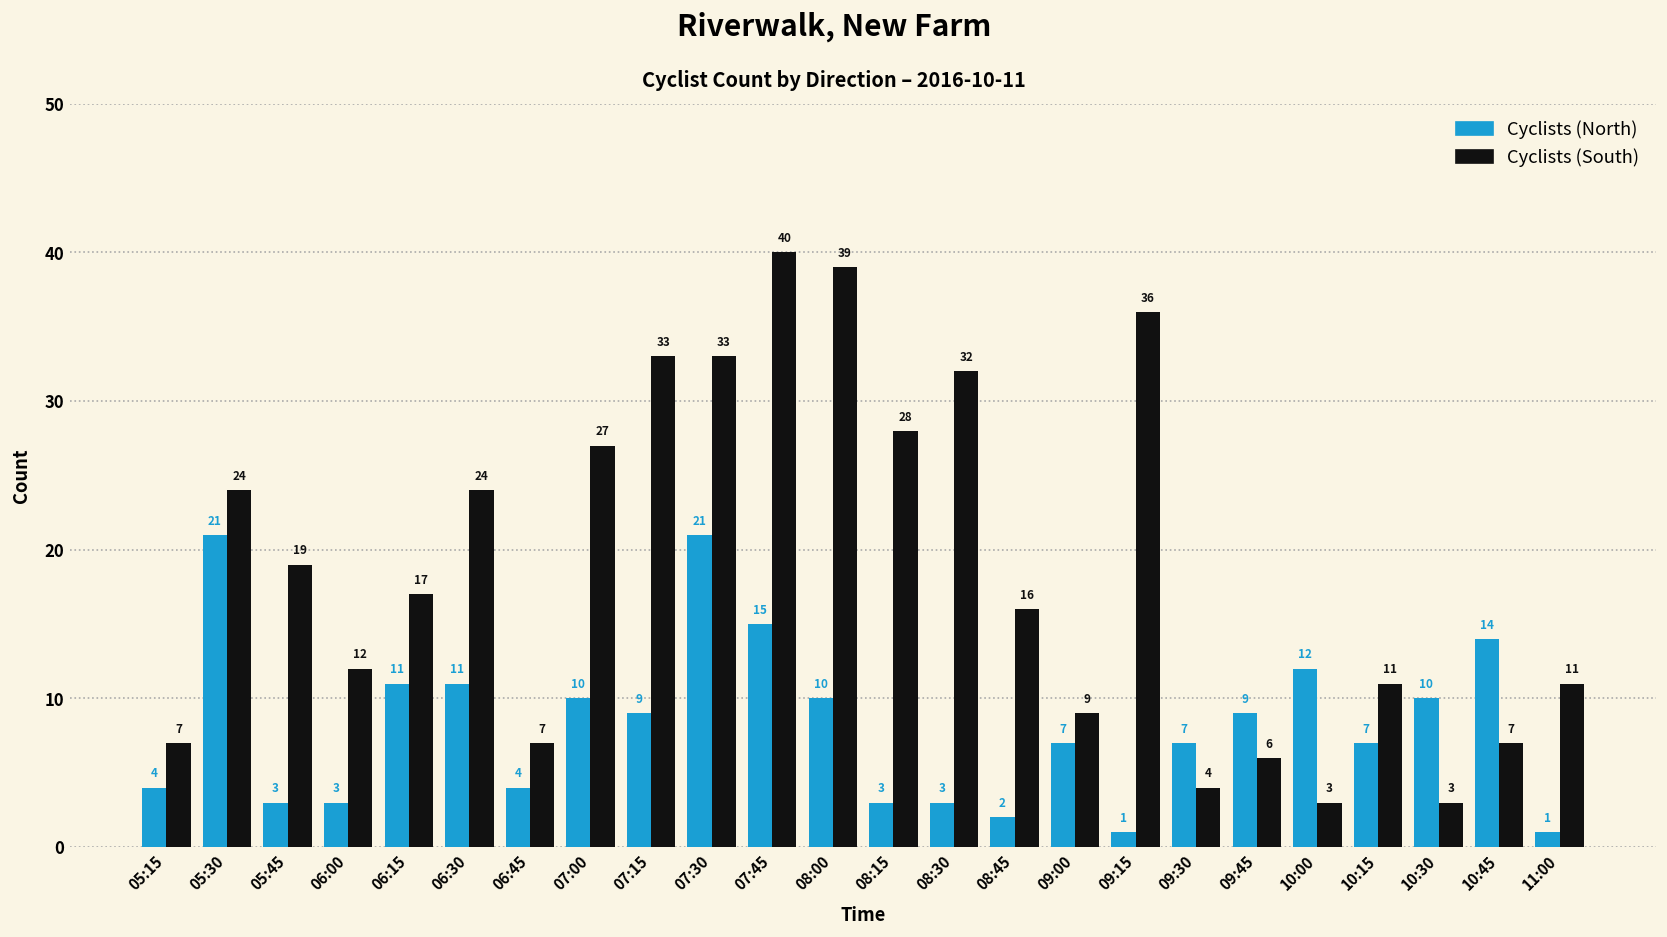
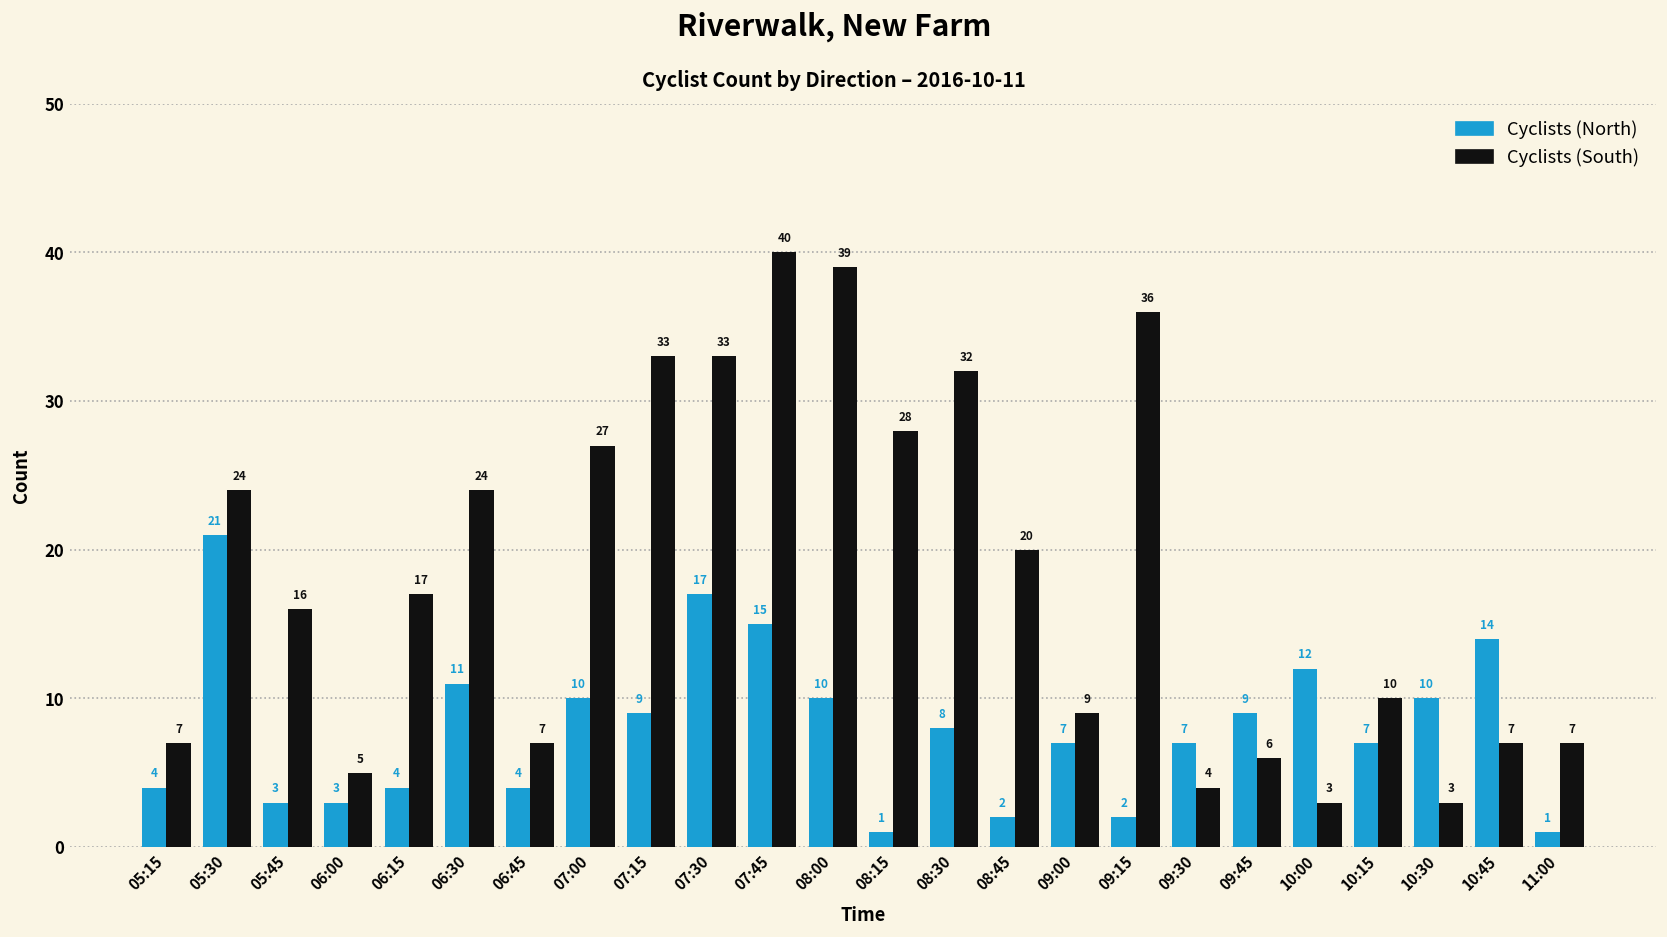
Cyclists (South), 05:45: 19 -> 16
Cyclists (South), 06:00: 12 -> 5
Cyclists (North), 06:15: 11 -> 4
Cyclists (North), 07:30: 21 -> 17
Cyclists (North), 08:15: 3 -> 1
Cyclists (North), 08:30: 3 -> 8
Cyclists (South), 08:45: 16 -> 20
Cyclists (North), 09:15: 1 -> 2
Cyclists (South), 10:15: 11 -> 10
Cyclists (South), 11:00: 11 -> 7
